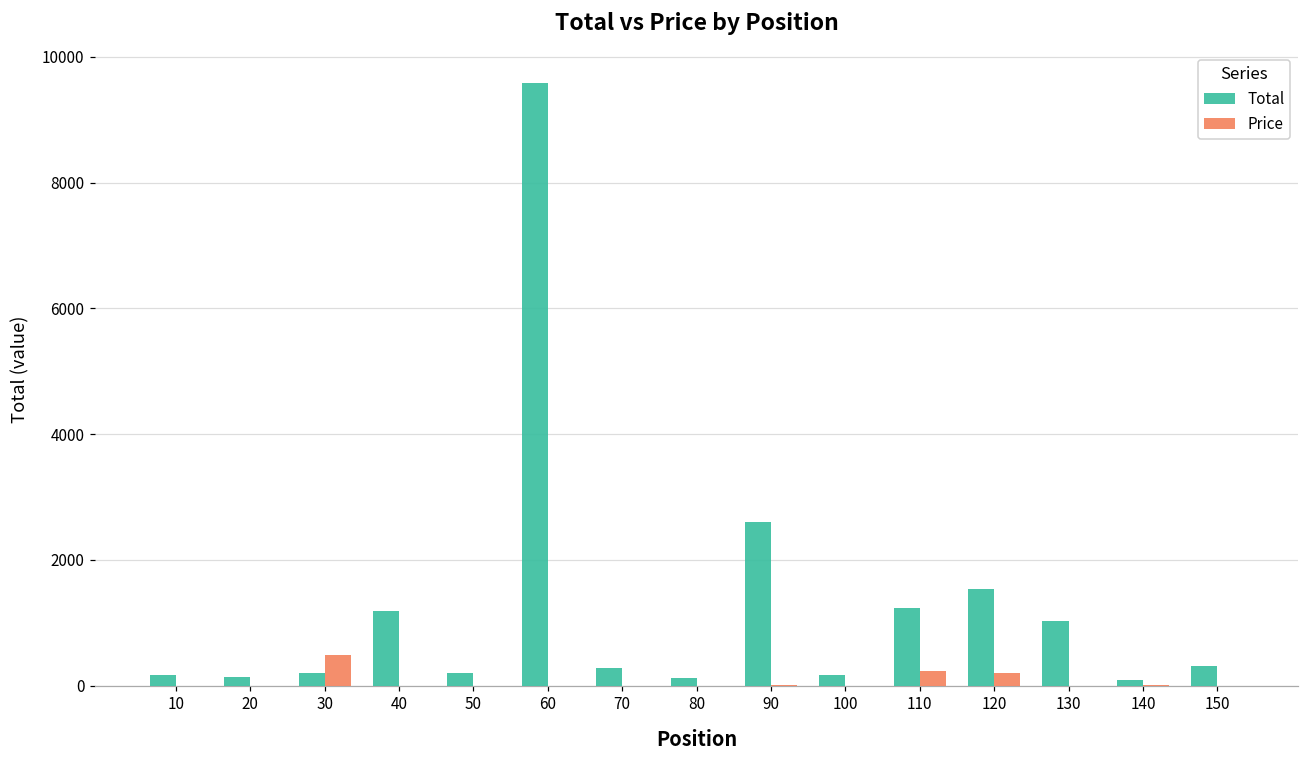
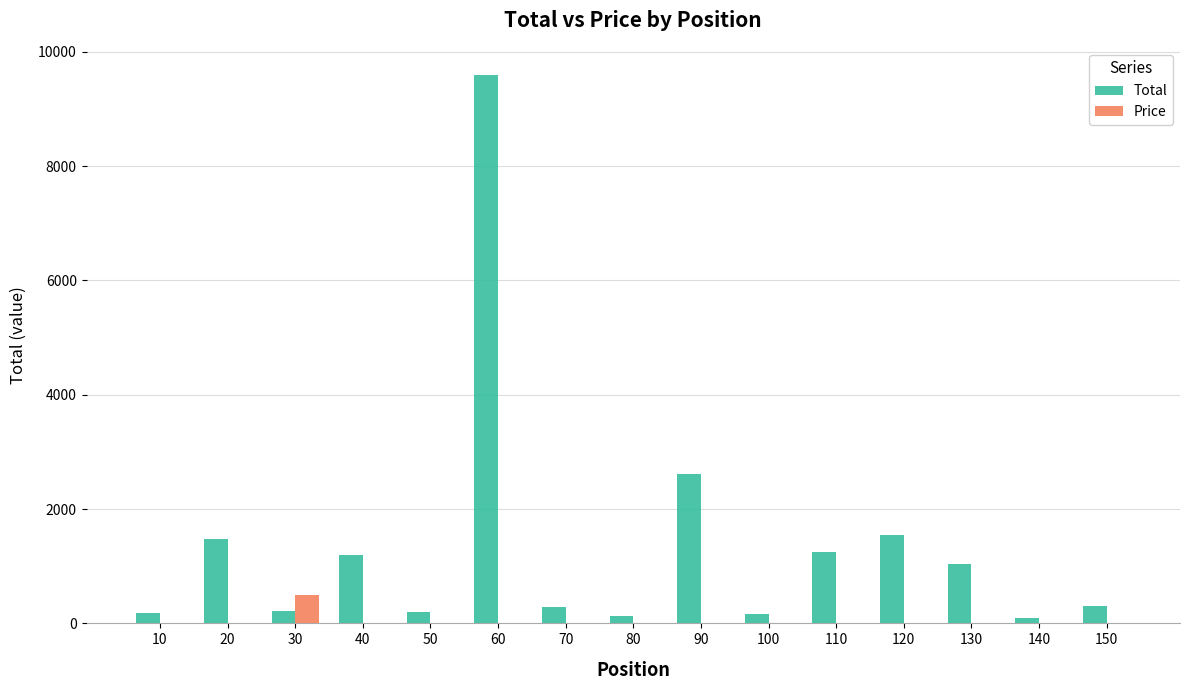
Total, 20: 100 -> 1500
Price, 110: 200 -> 0
Price, 120: 200 -> 0
